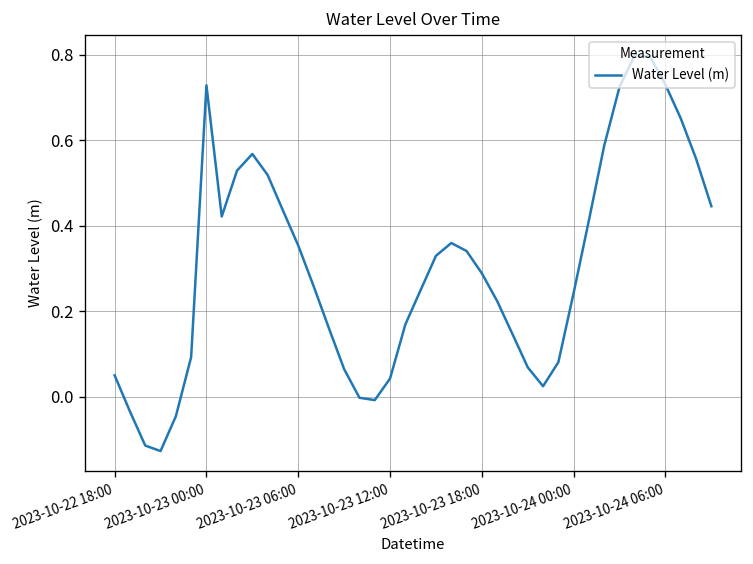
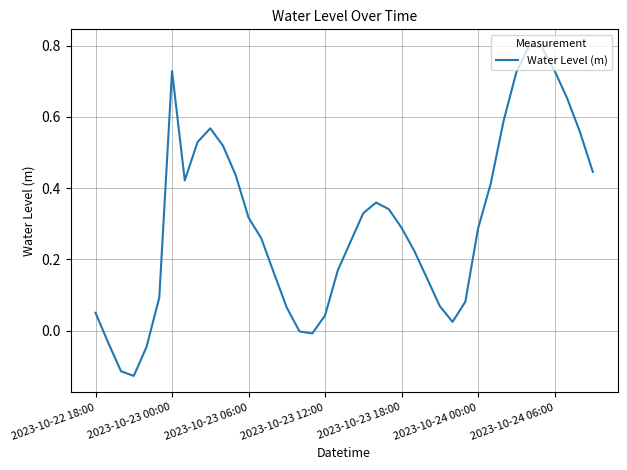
2023-10-23 06:00: 0.35 -> 0.32
2023-10-24 00:00: 0.24 -> 0.29
